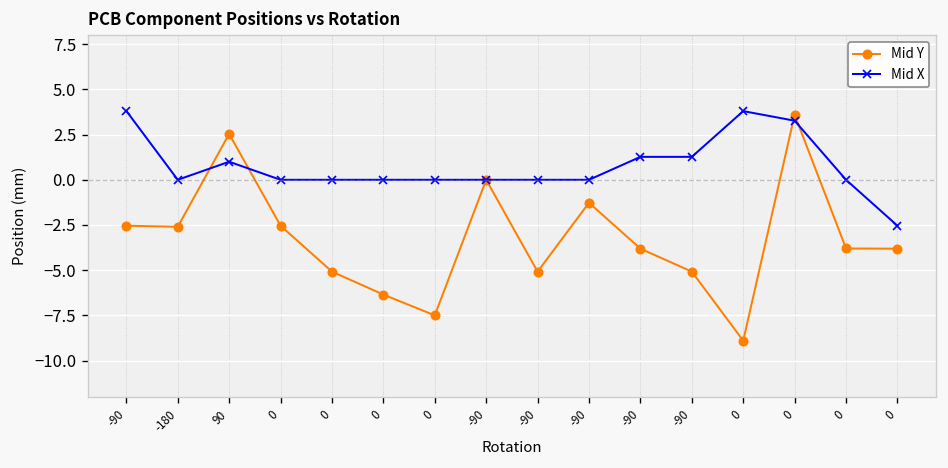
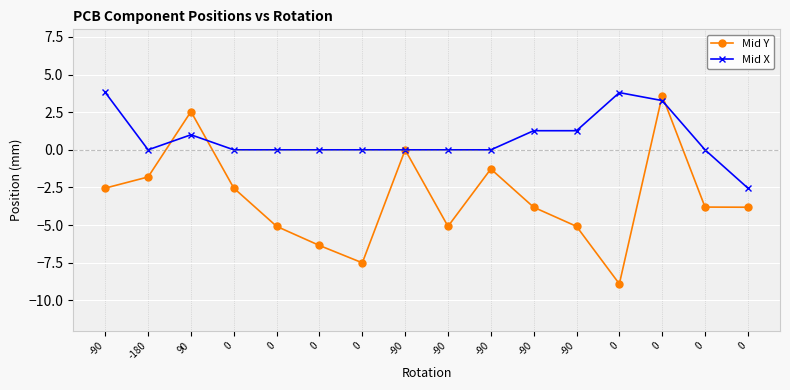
Mid Y, -180: -2.6 -> -1.8
